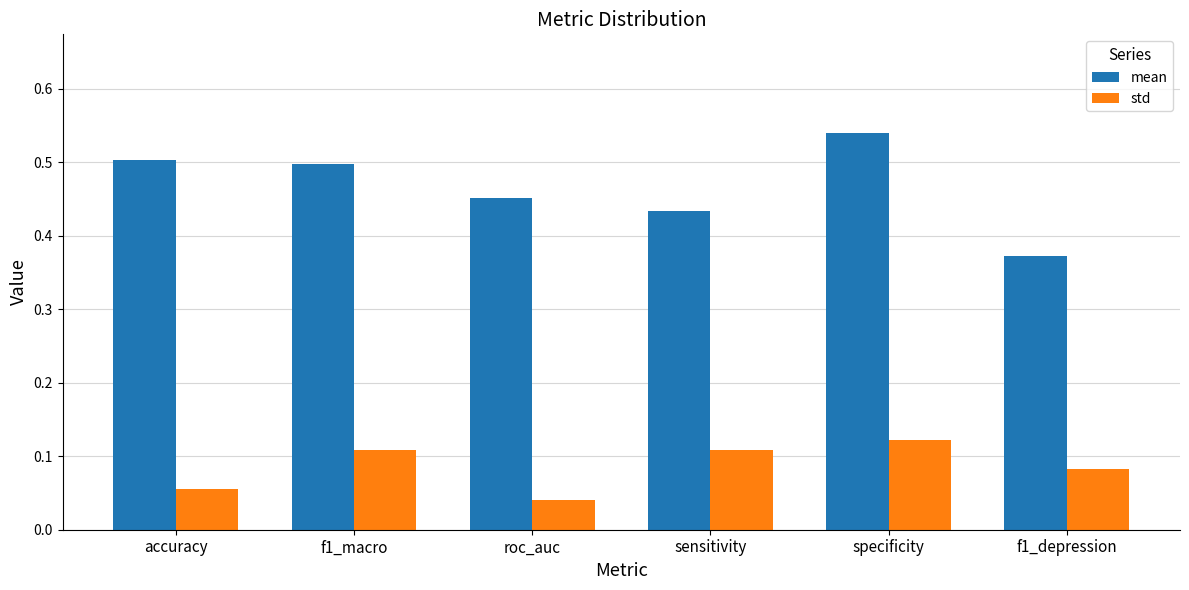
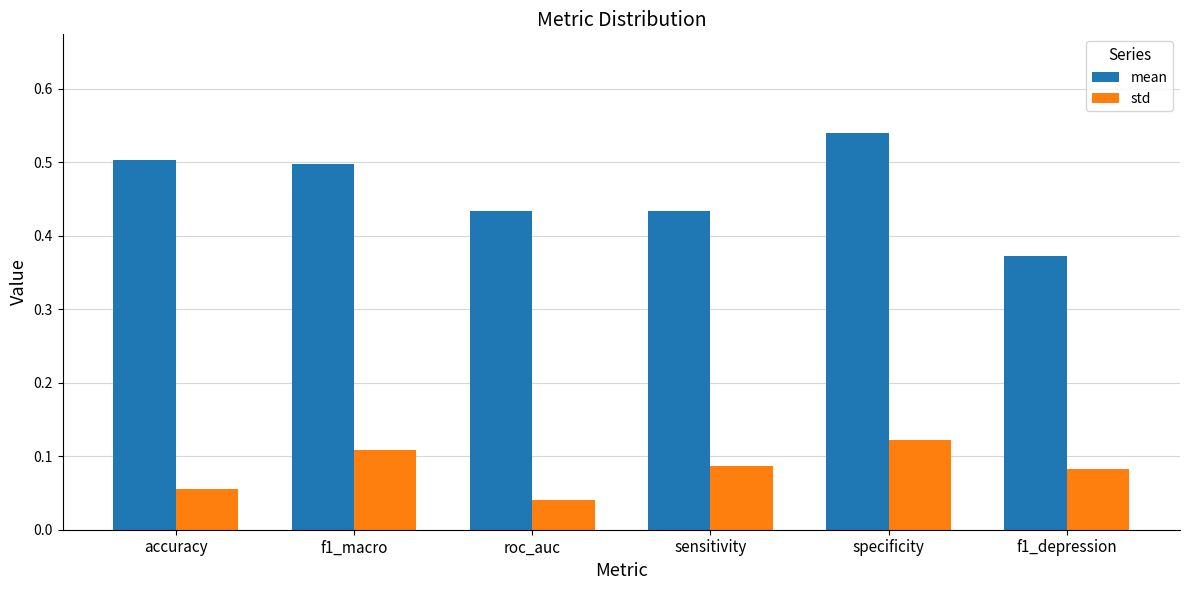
mean, roc_auc: 0.45 -> 0.43
std, sensitivity: 0.11 -> 0.09
